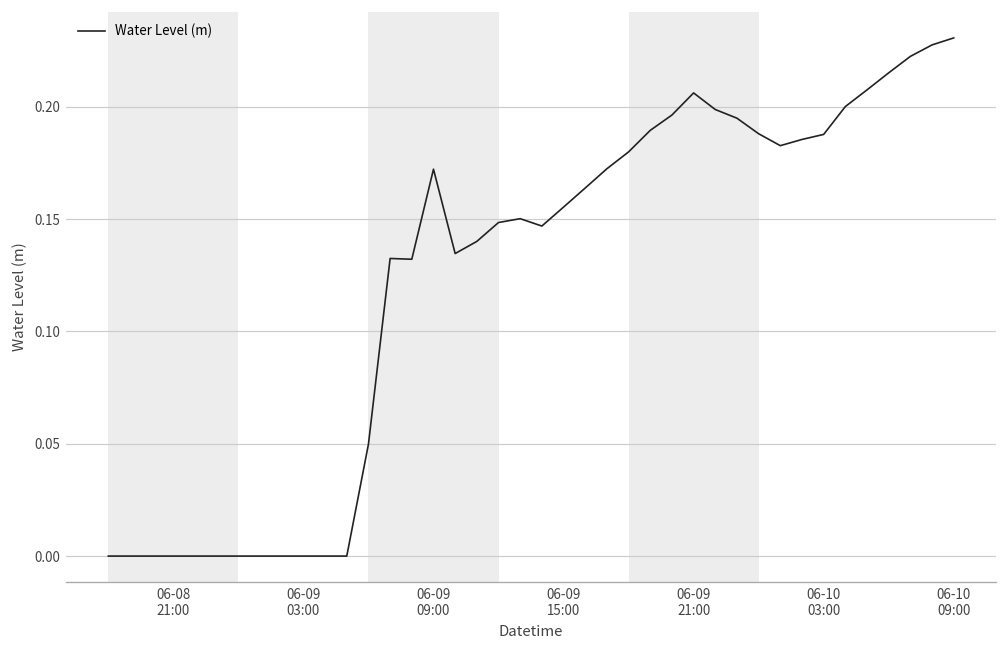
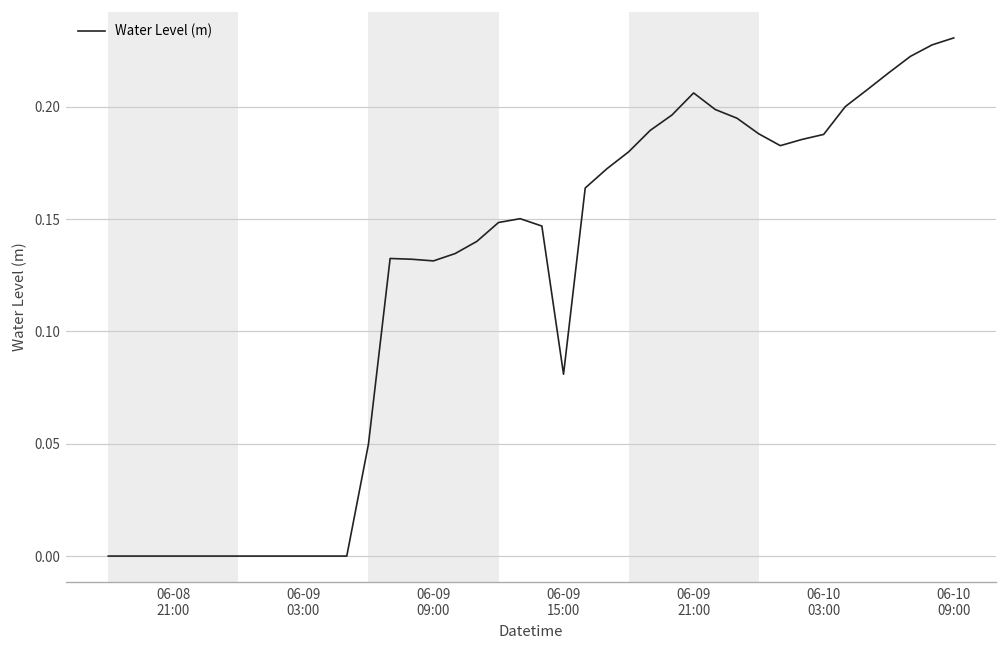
06-09 09:00: 0.172 -> 0.131
06-09 15:00: 0.155 -> 0.081
